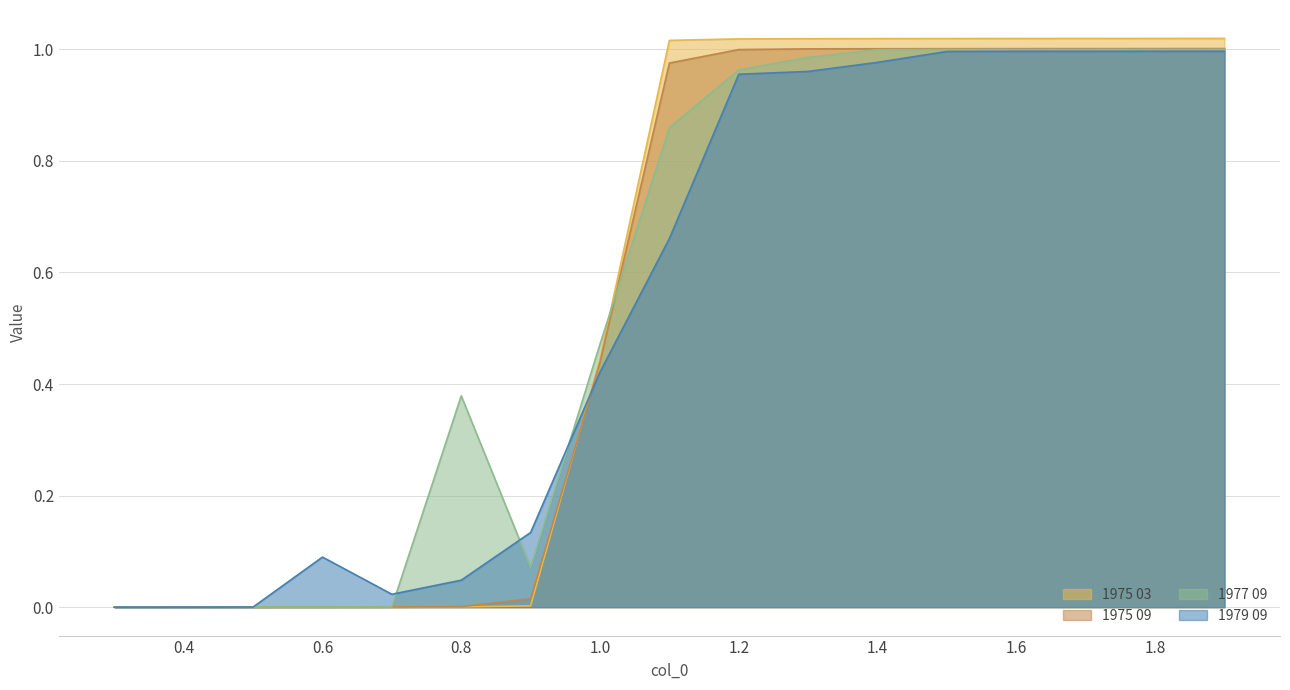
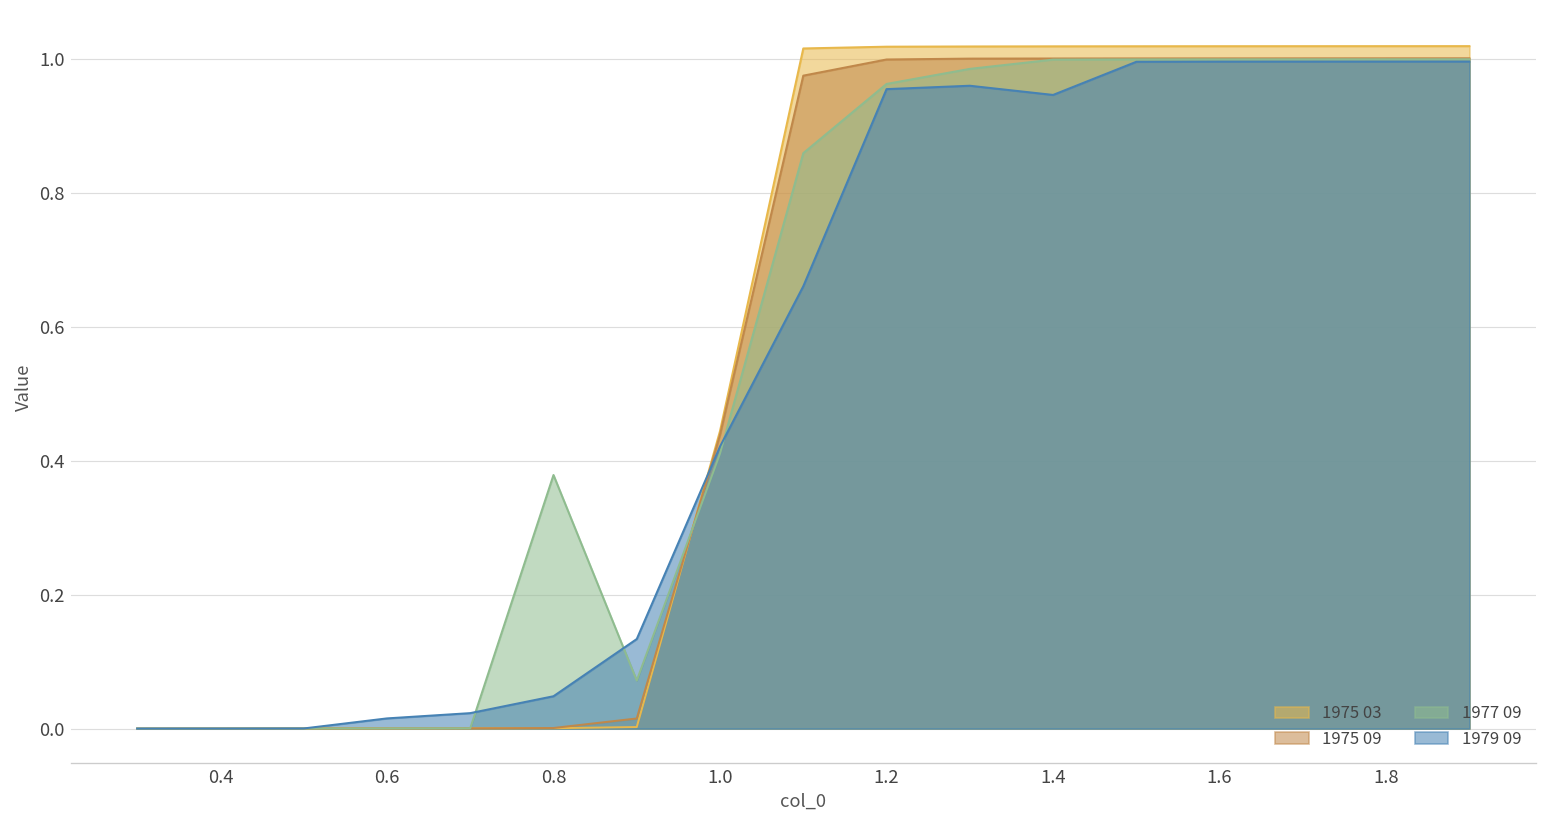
1979 09, 0.6: 0.09 -> 0.02
1977 09, 1.0: 0.47 -> 0.41
1979 09, 1.4: 0.98 -> 0.95
